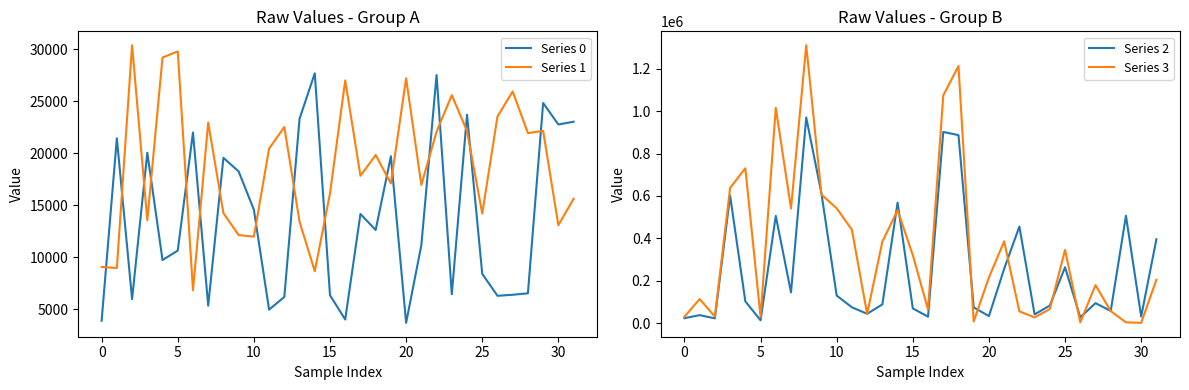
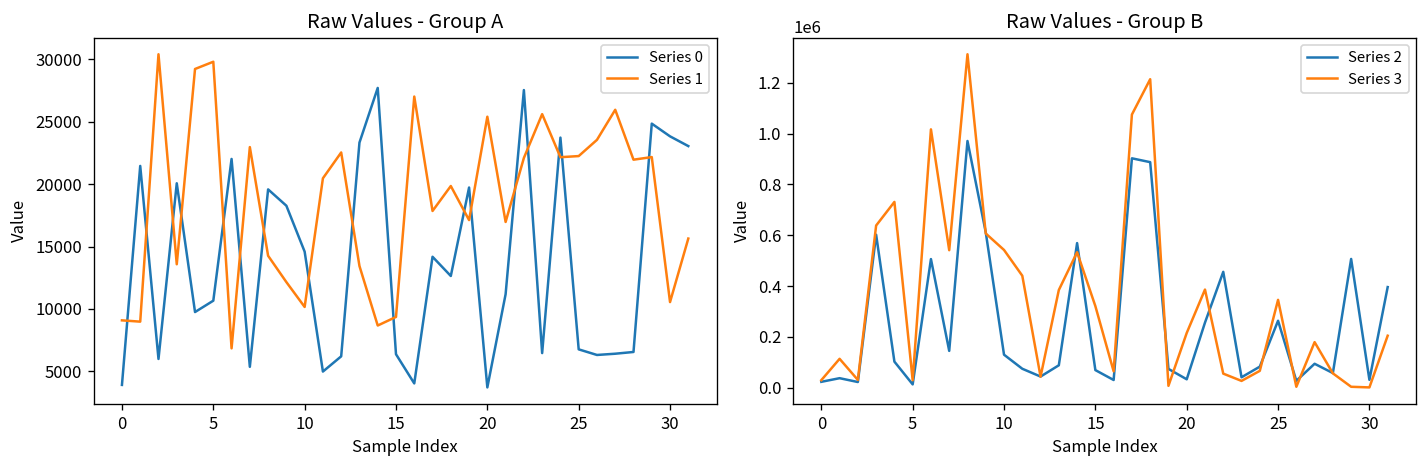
Raw Values - Group A, Series 1, 10: 12000 -> 10200
Raw Values - Group A, Series 1, 15: 16200 -> 9400
Raw Values - Group A, Series 1, 20: 27200 -> 25400
Raw Values - Group A, Series 0, 25: 8400 -> 6800
Raw Values - Group A, Series 1, 25: 14200 -> 22300
Raw Values - Group A, Series 0, 30: 22800 -> 23800
Raw Values - Group A, Series 1, 30: 13100 -> 10500
